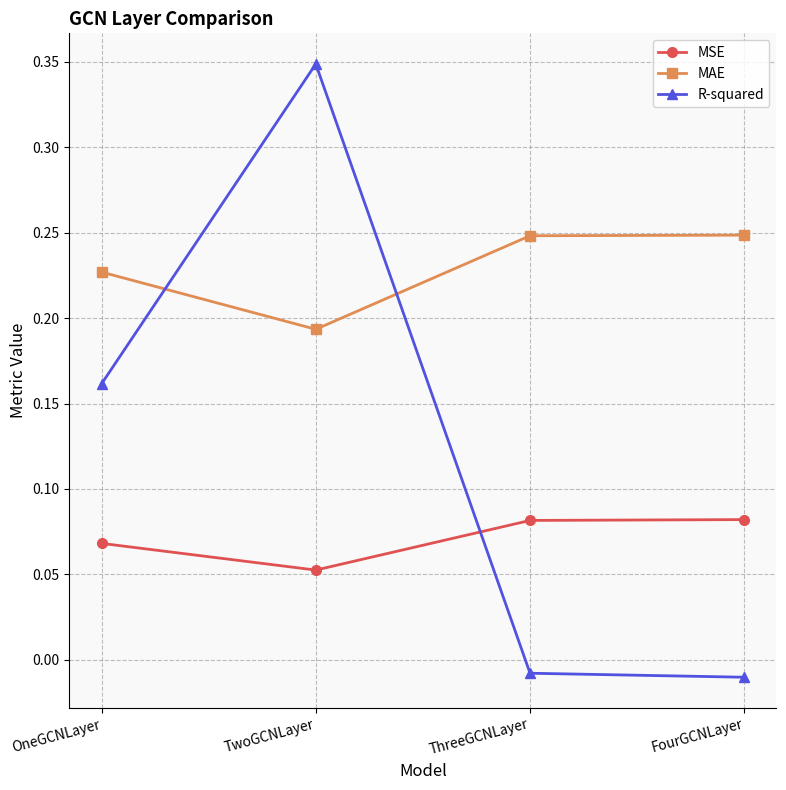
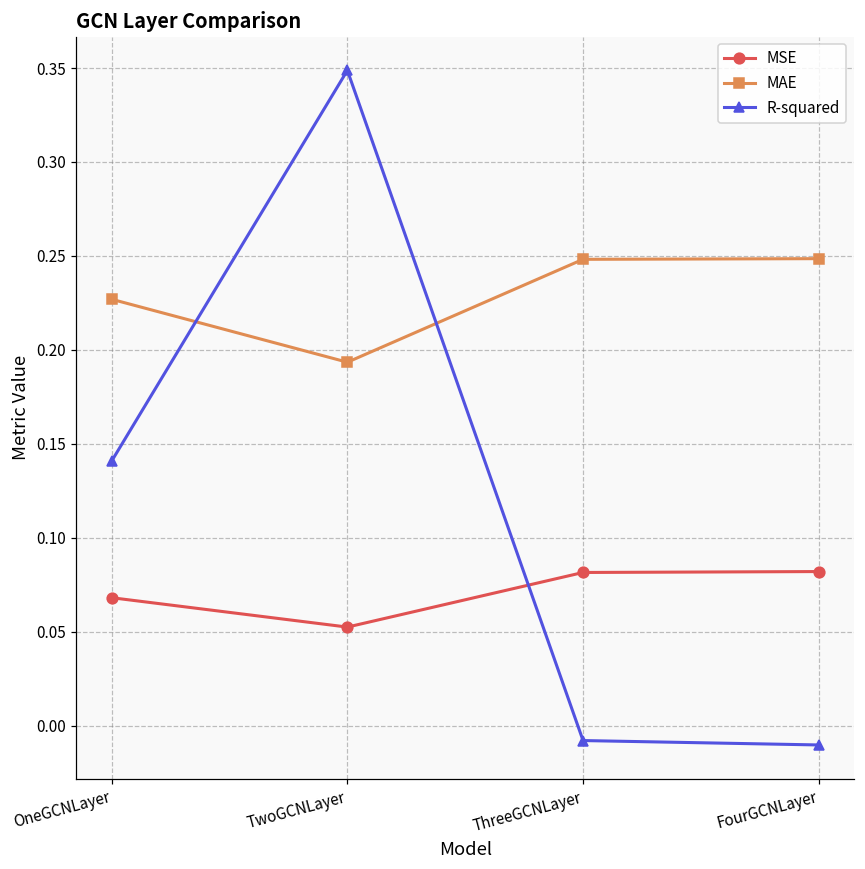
R-squared, OneGCNLayer: 0.162 -> 0.141
